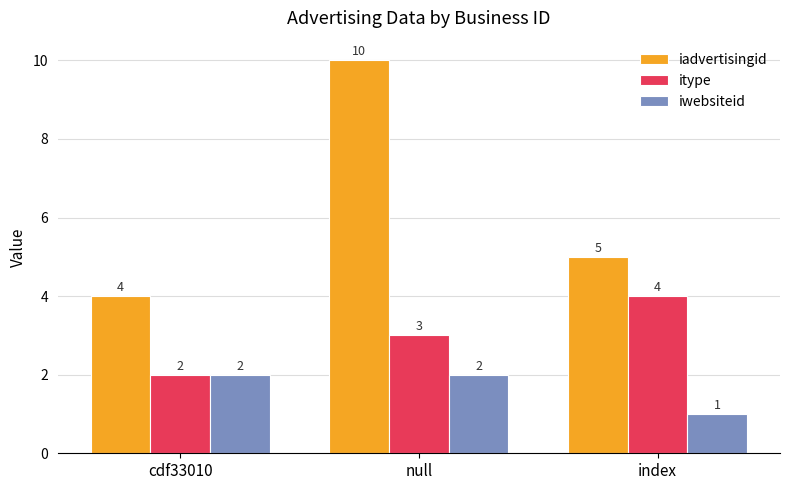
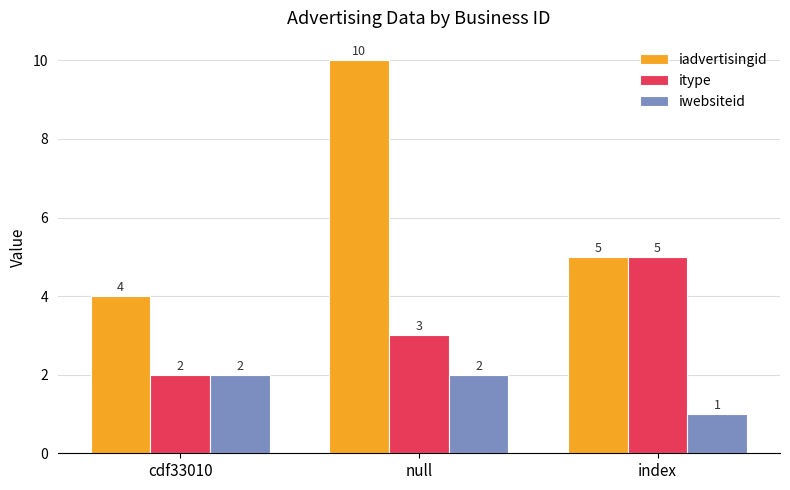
itype, index: 4 -> 5
